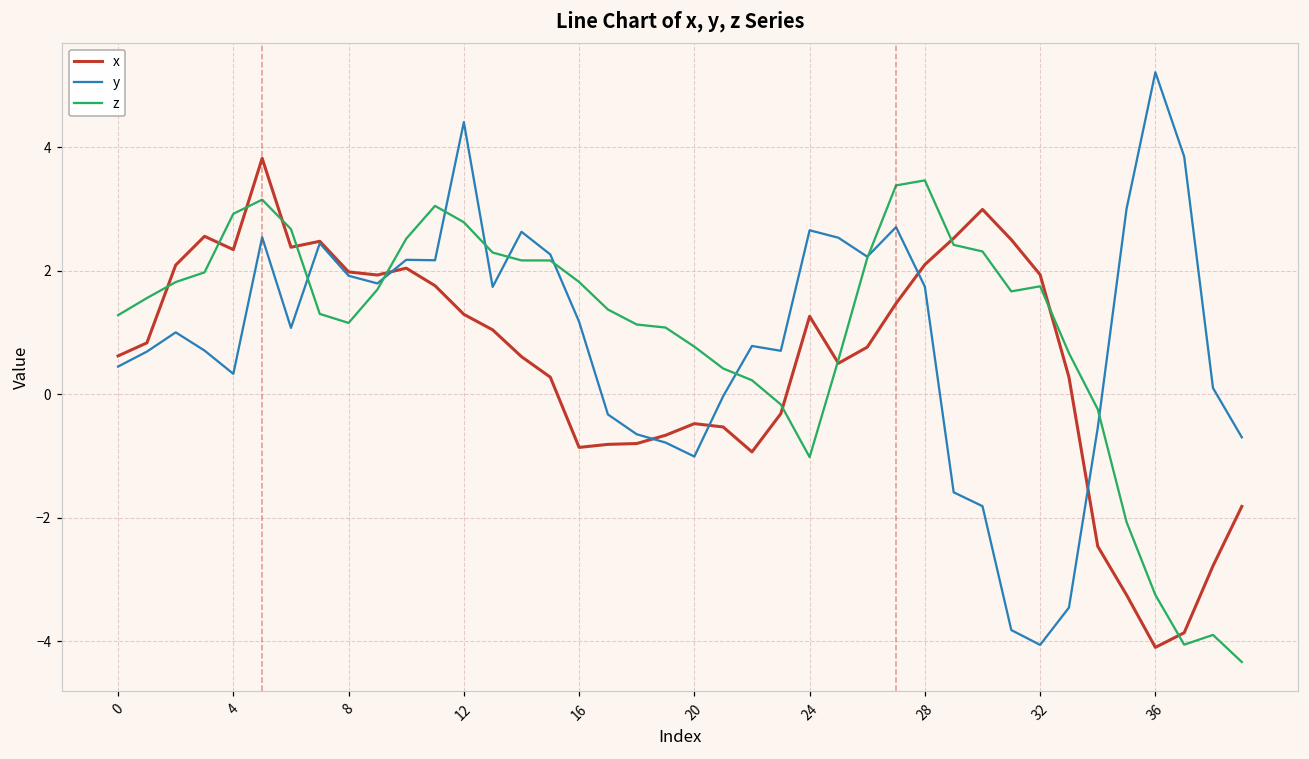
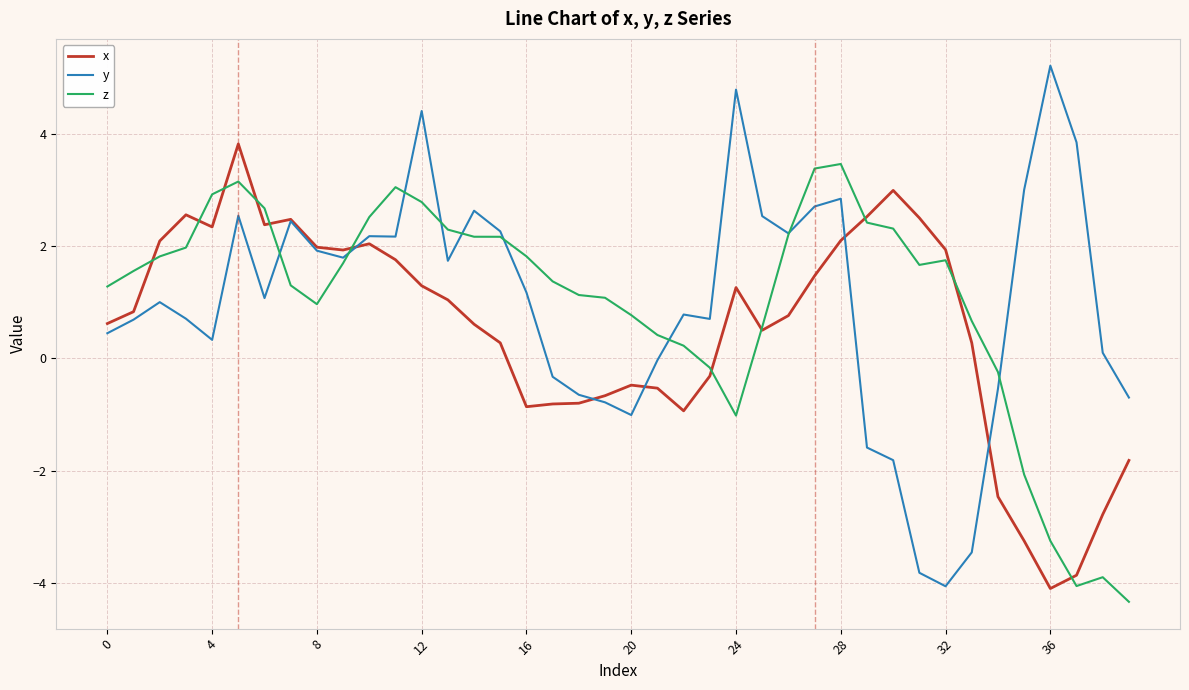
z, 8: 1.2 -> 1.0
y, 24: 2.7 -> 4.8
y, 28: 1.7 -> 2.8
